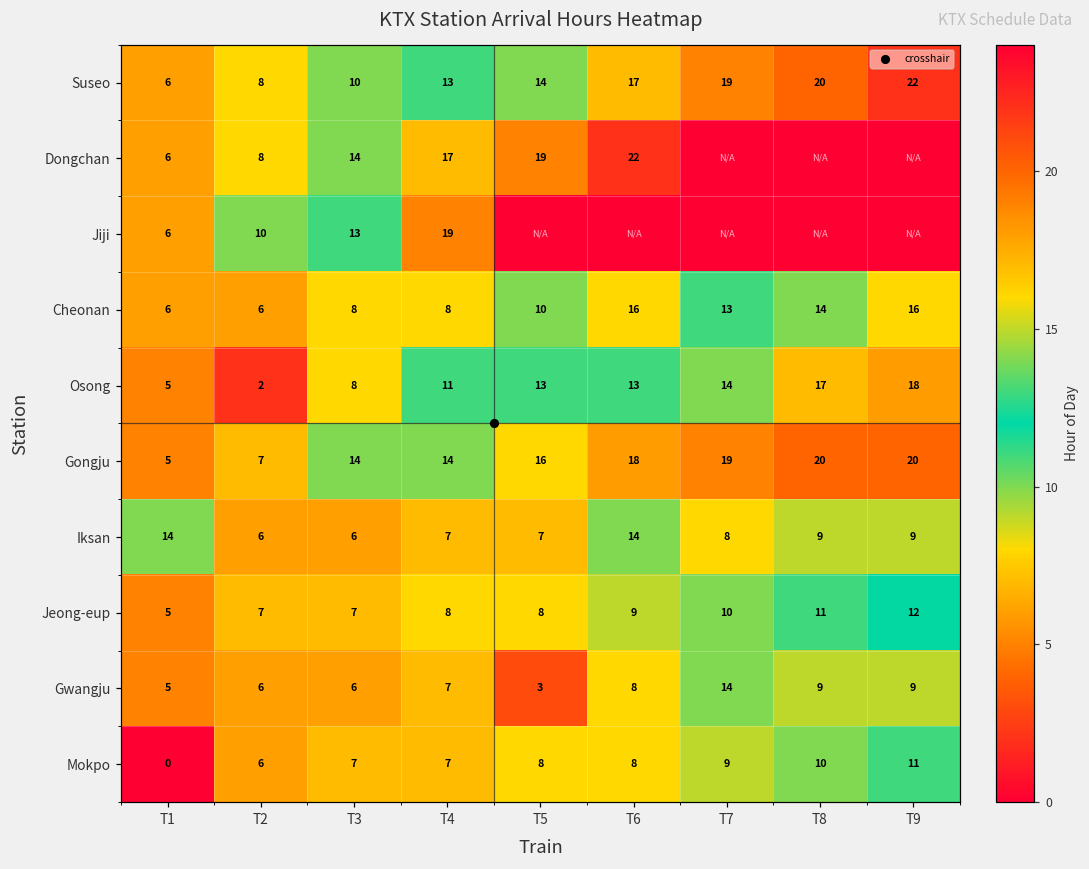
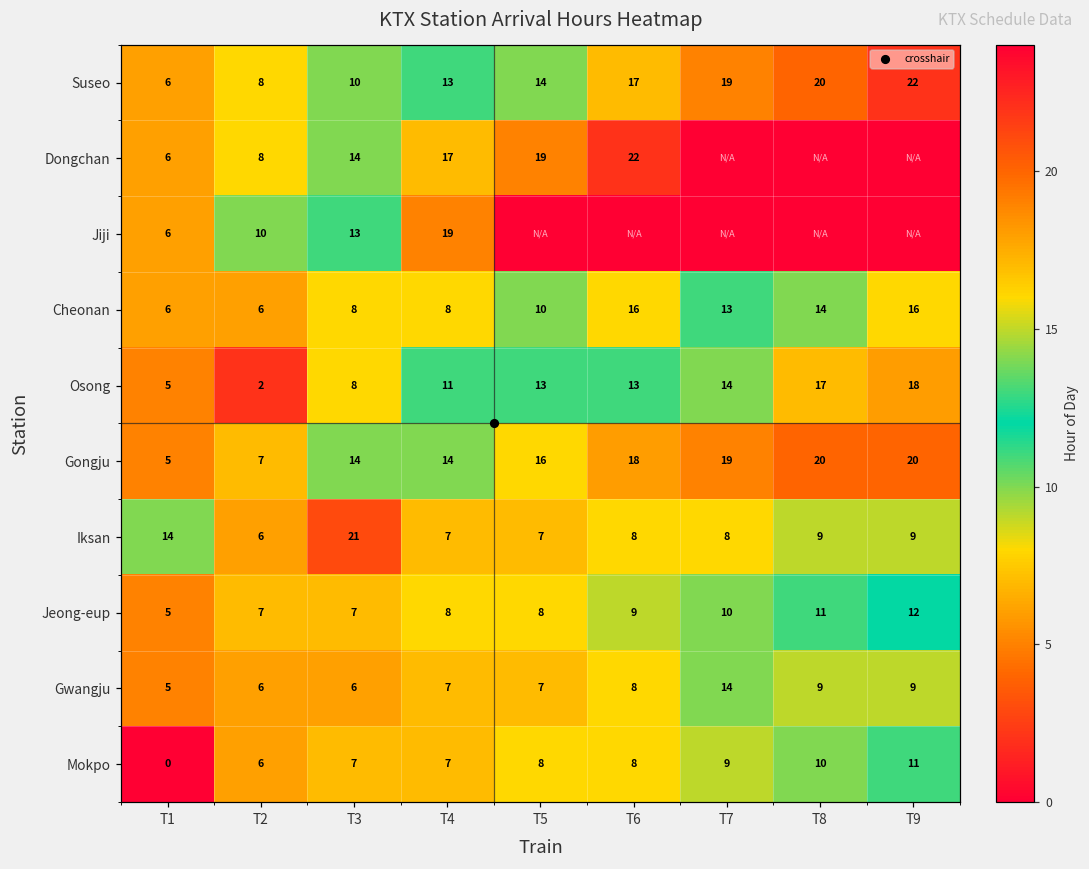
Iksan, T3: 6 -> 21
Iksan, T6: 14 -> 8
Gwangju, T5: 3 -> 7
